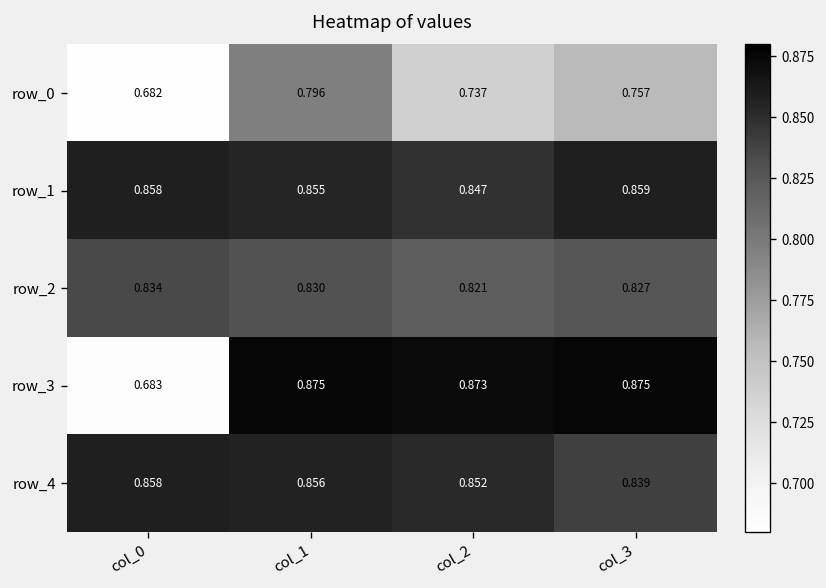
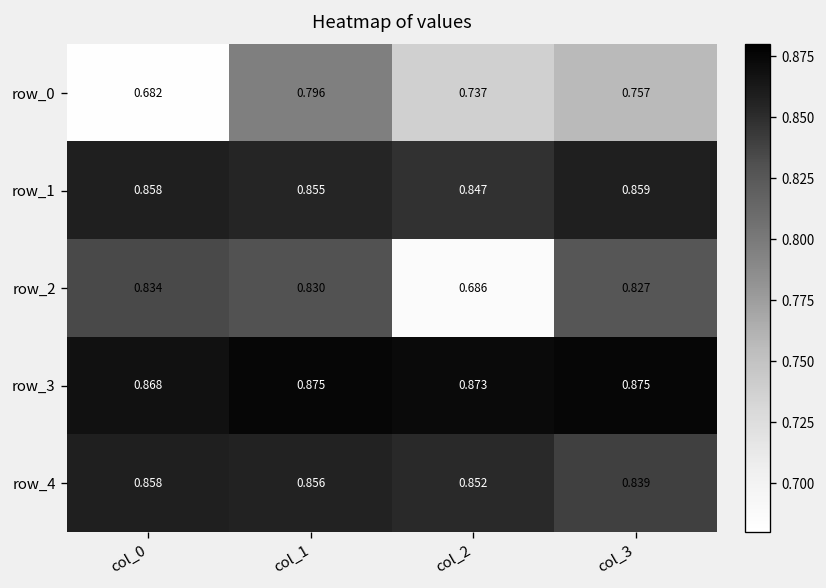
row_2, col_2: 0.821 -> 0.686
row_3, col_0: 0.683 -> 0.868
